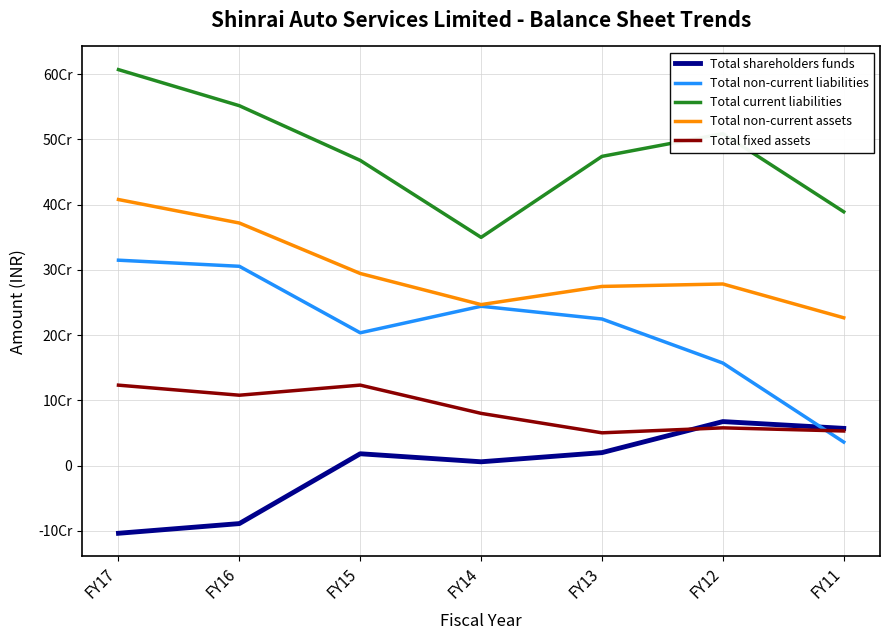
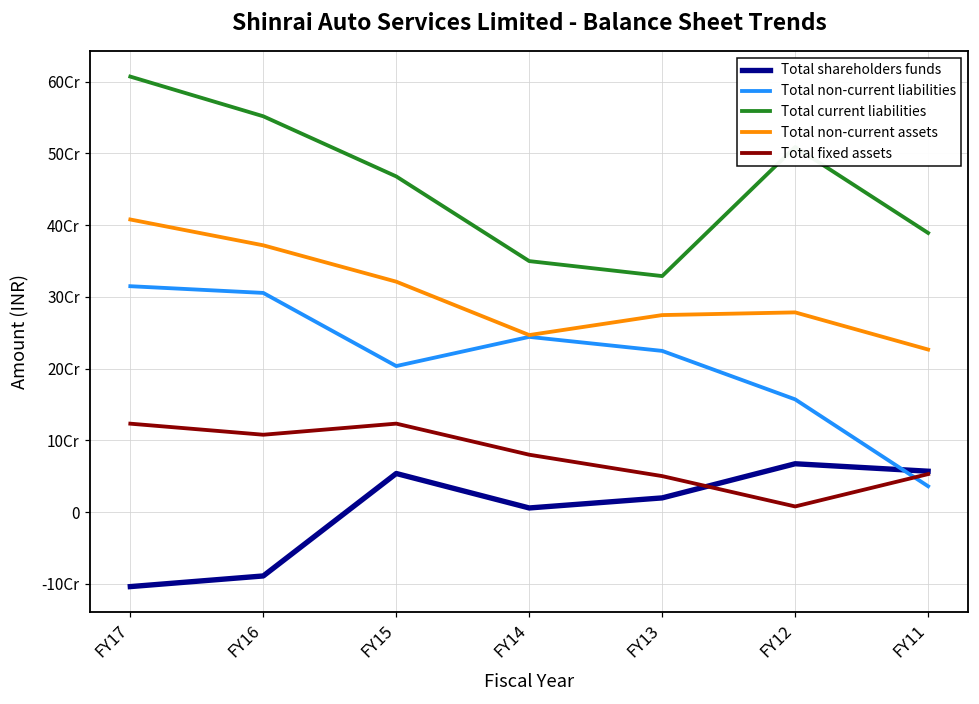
Total shareholders funds, FY15: 2Cr -> 5Cr
Total non-current assets, FY15: 29Cr -> 32Cr
Total current liabilities, FY13: 47Cr -> 33Cr
Total fixed assets, FY12: 6Cr -> 1Cr
